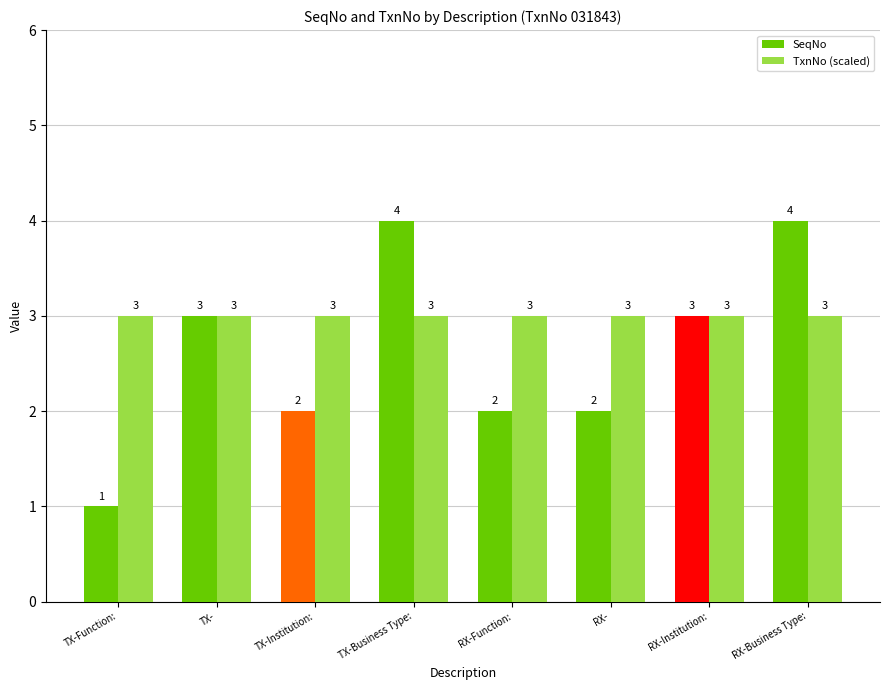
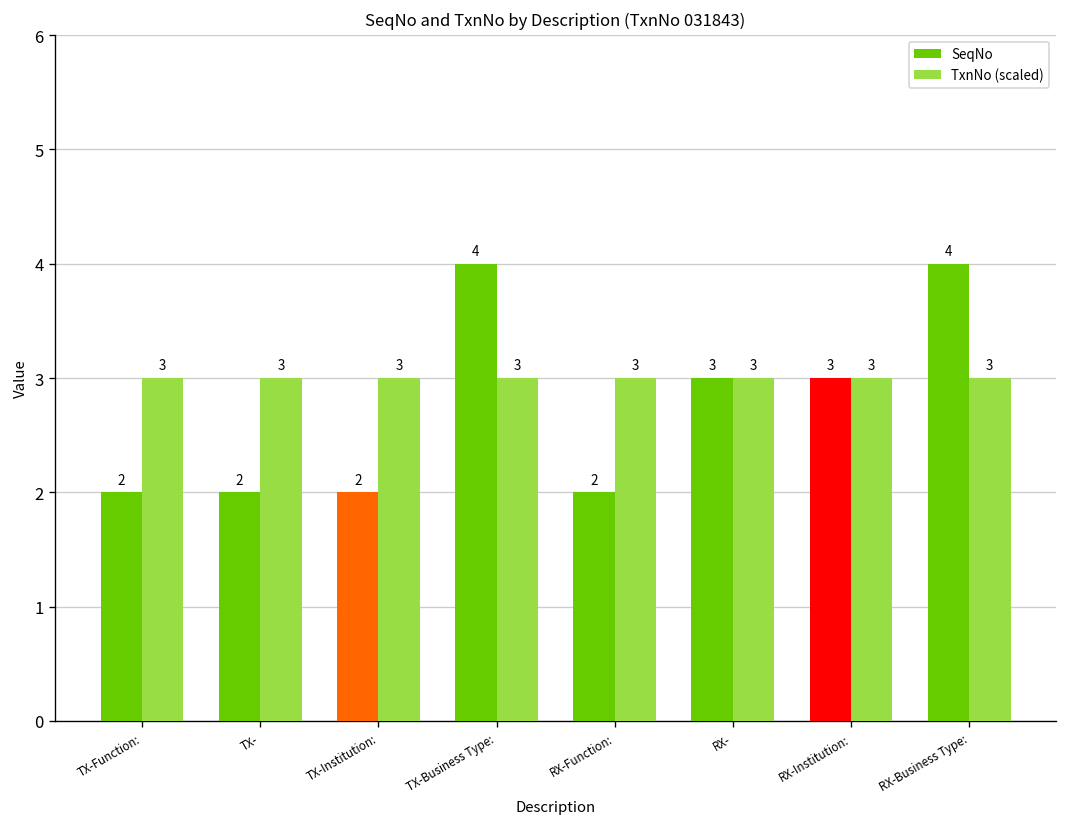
SeqNo, TX-Function:: 1 -> 2
SeqNo, TX-: 3 -> 2
SeqNo, RX-: 2 -> 3
